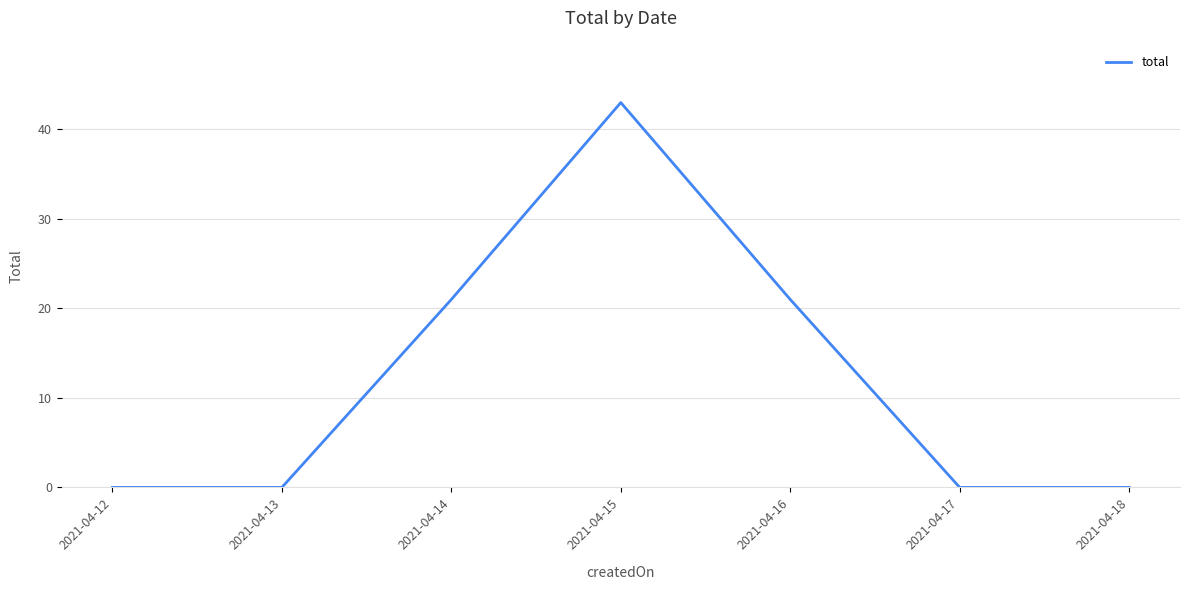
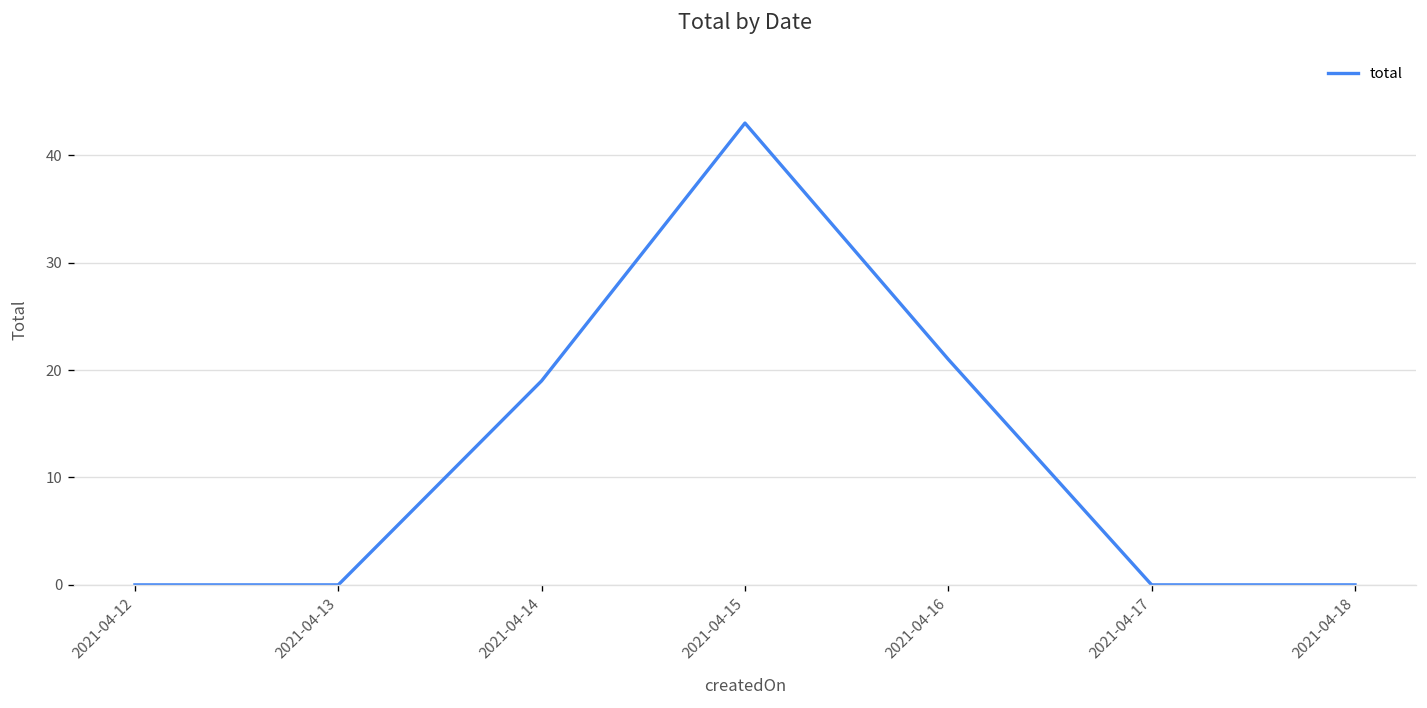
2021-04-14: 21 -> 19
